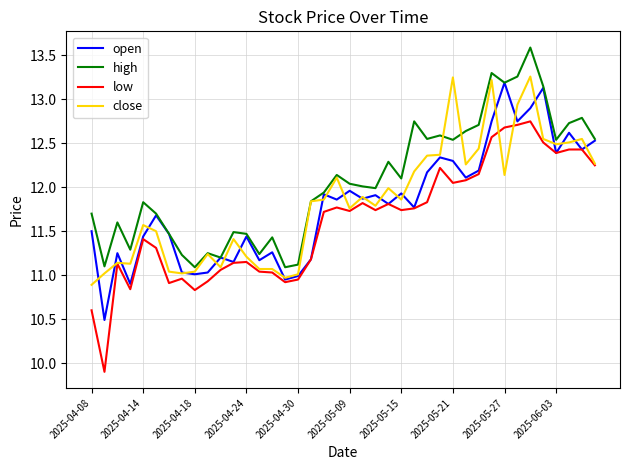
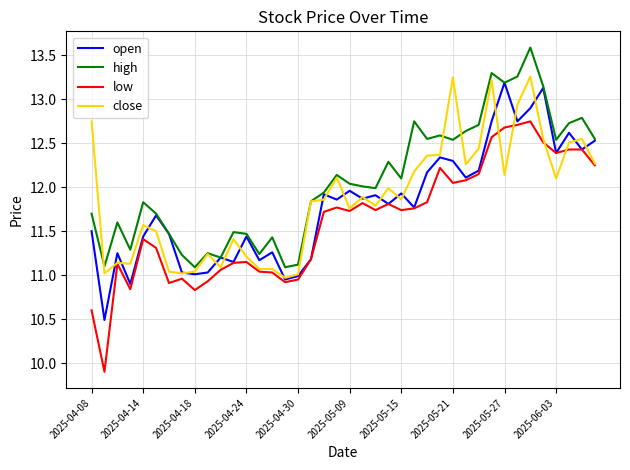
close, 2025-04-08: 10.9 -> 12.8
close, 2025-06-03: 12.5 -> 12.1
